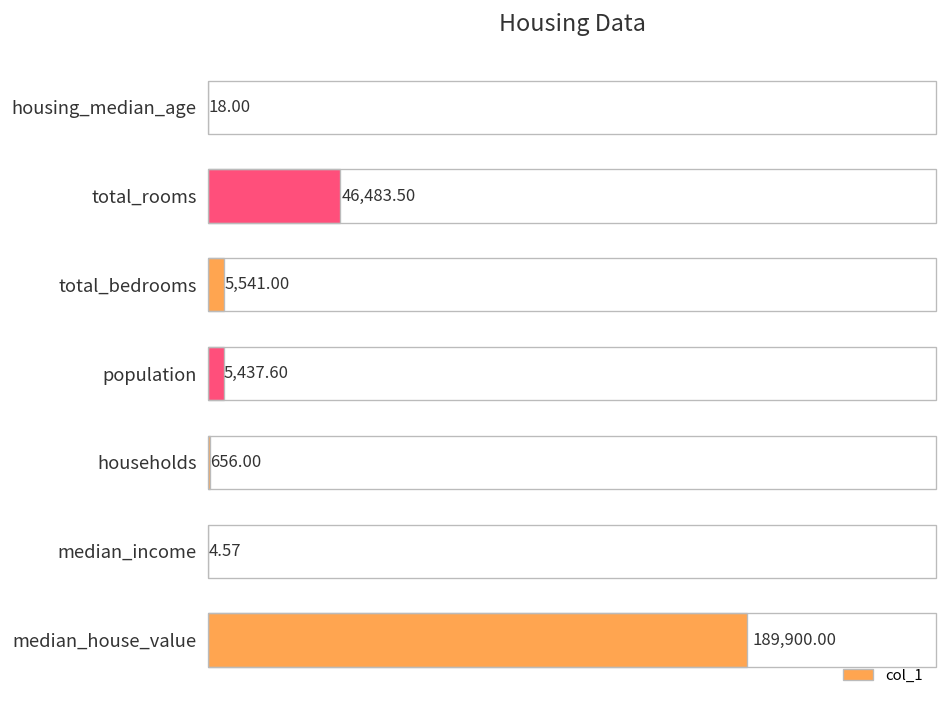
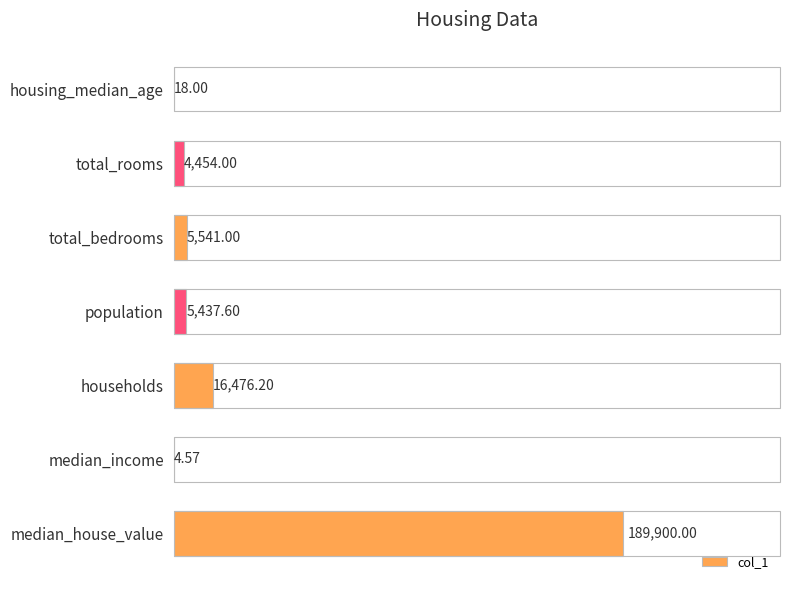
total_rooms: 46,483.50 -> 4,454.00
households: 656.00 -> 16,476.20
